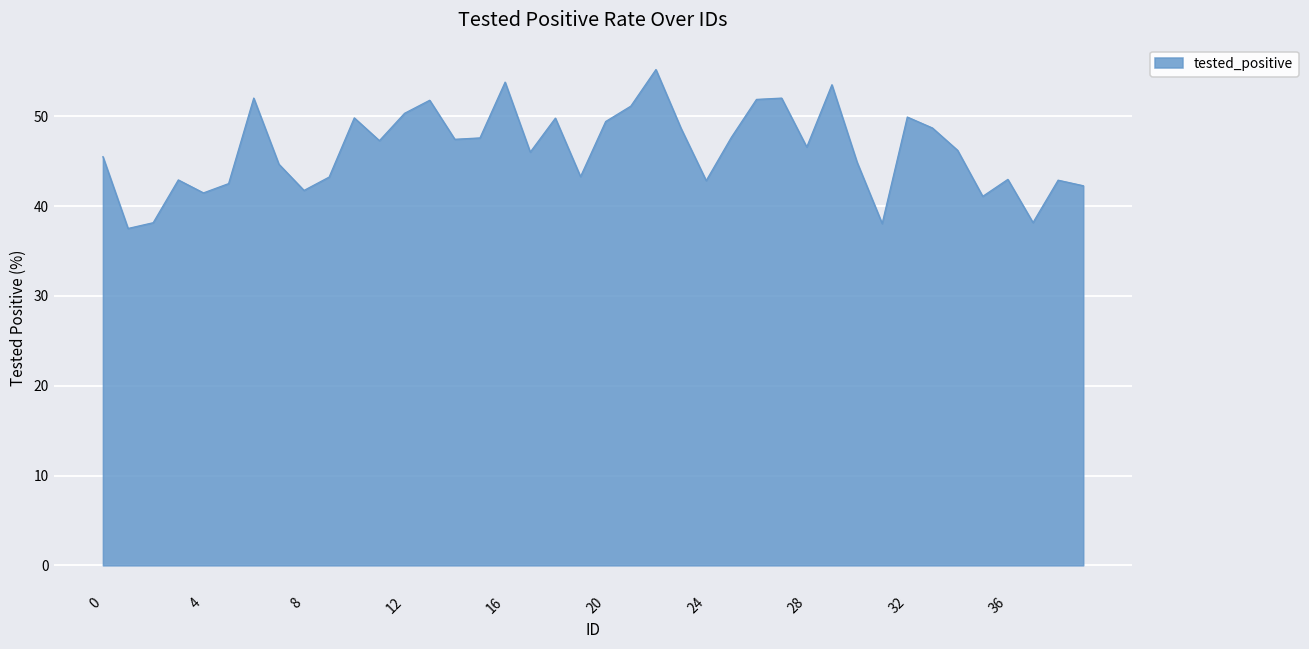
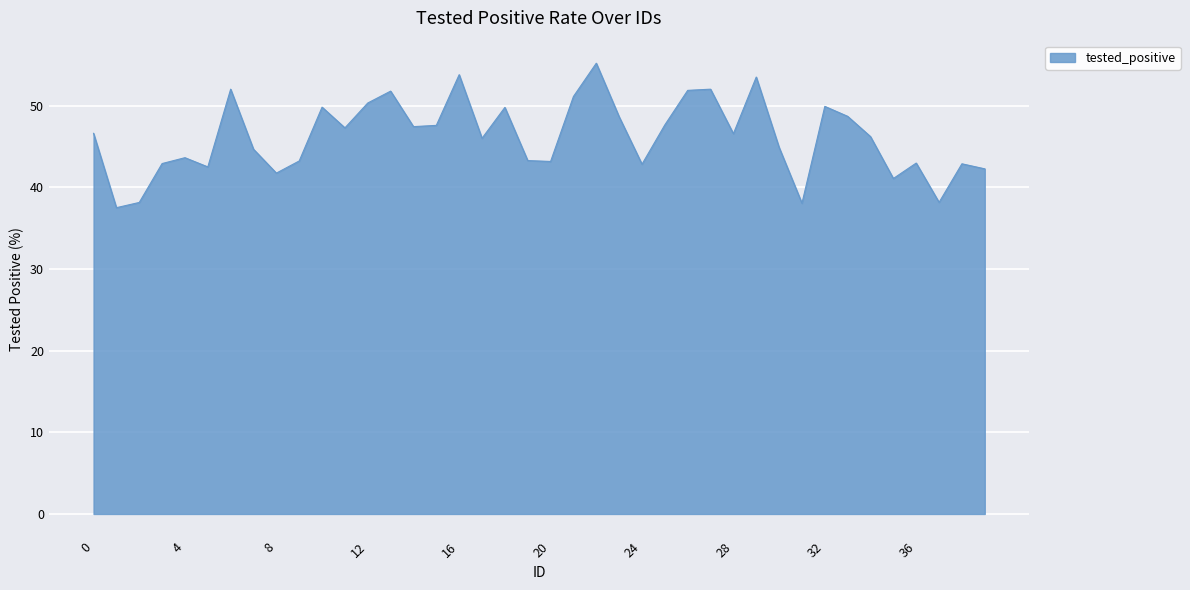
0: 46 -> 47
4: 41 -> 44
20: 49 -> 43
